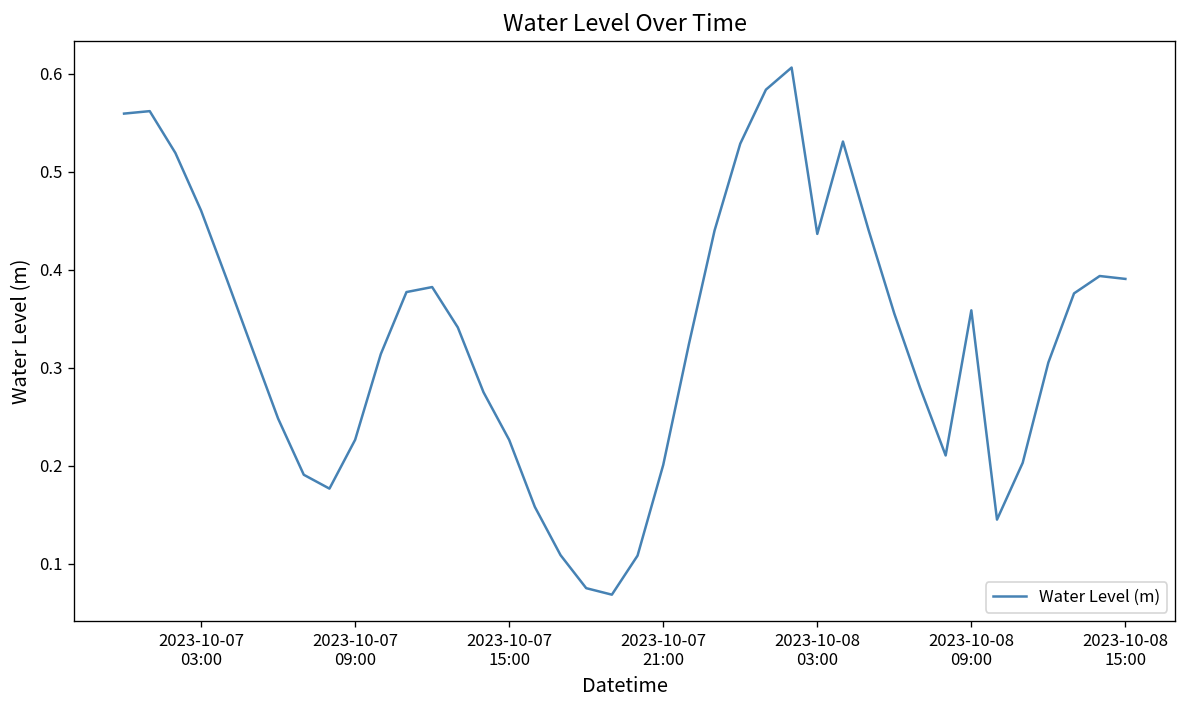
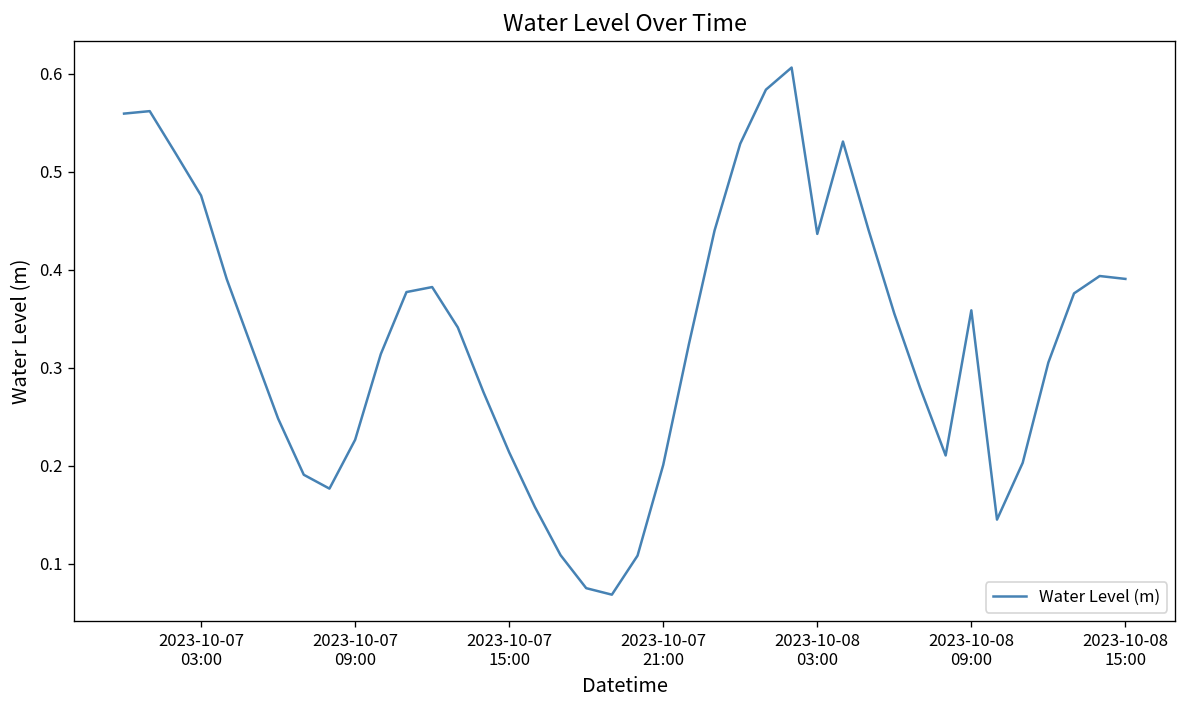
2023-10-07 03:00: 0.46 -> 0.48
2023-10-07 15:00: 0.23 -> 0.21
